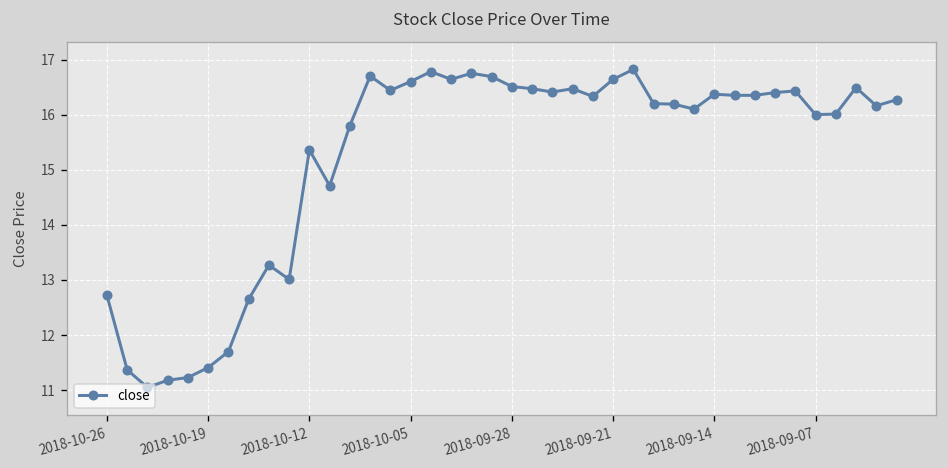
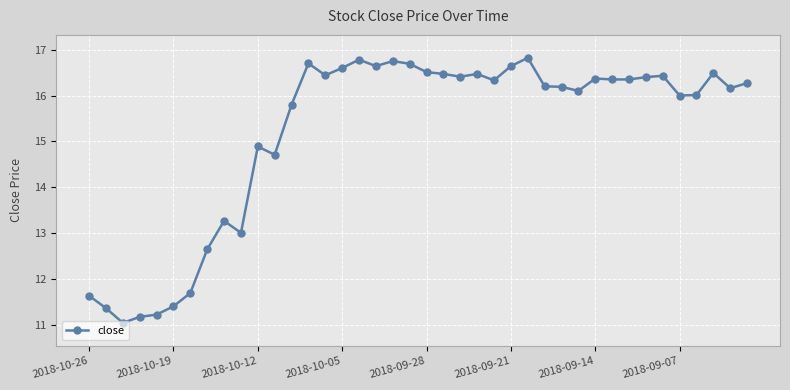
2018-10-26: 12.7 -> 11.6
2018-10-12: 15.4 -> 14.9
